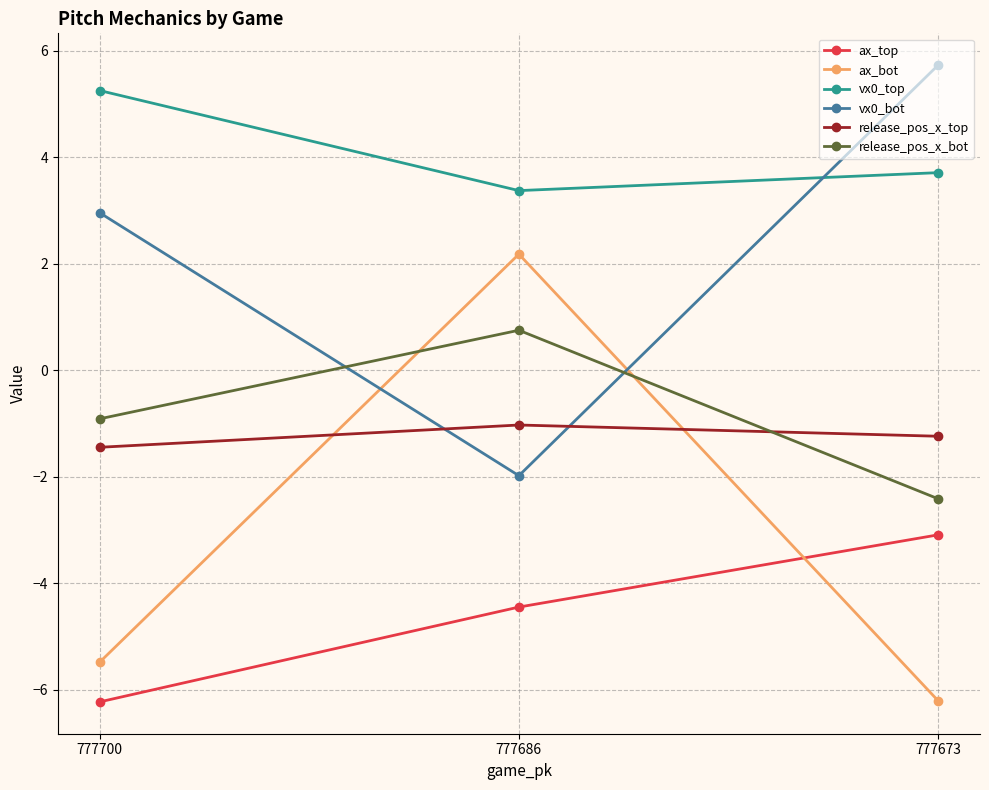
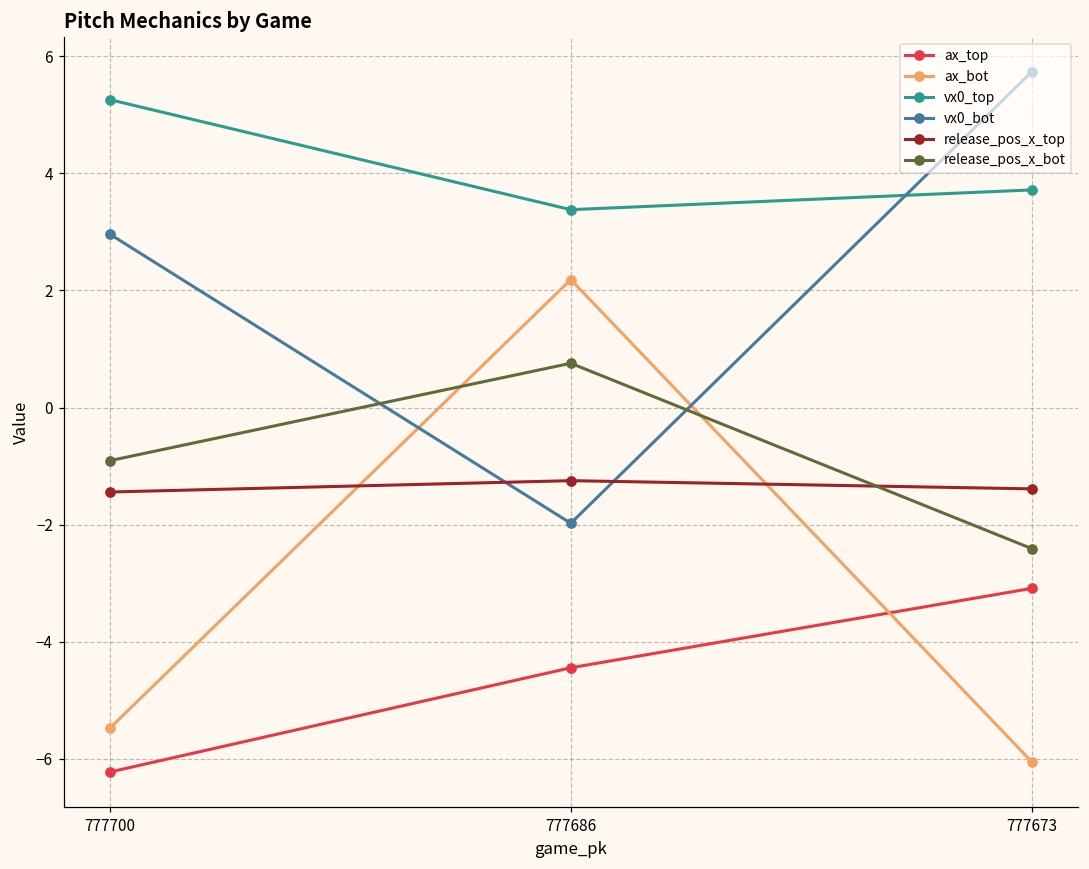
release_pos_x_top, 777686: -1.0 -> -1.2
ax_bot, 777673: -6.2 -> -6.1
release_pos_x_top, 777673: -1.2 -> -1.4
